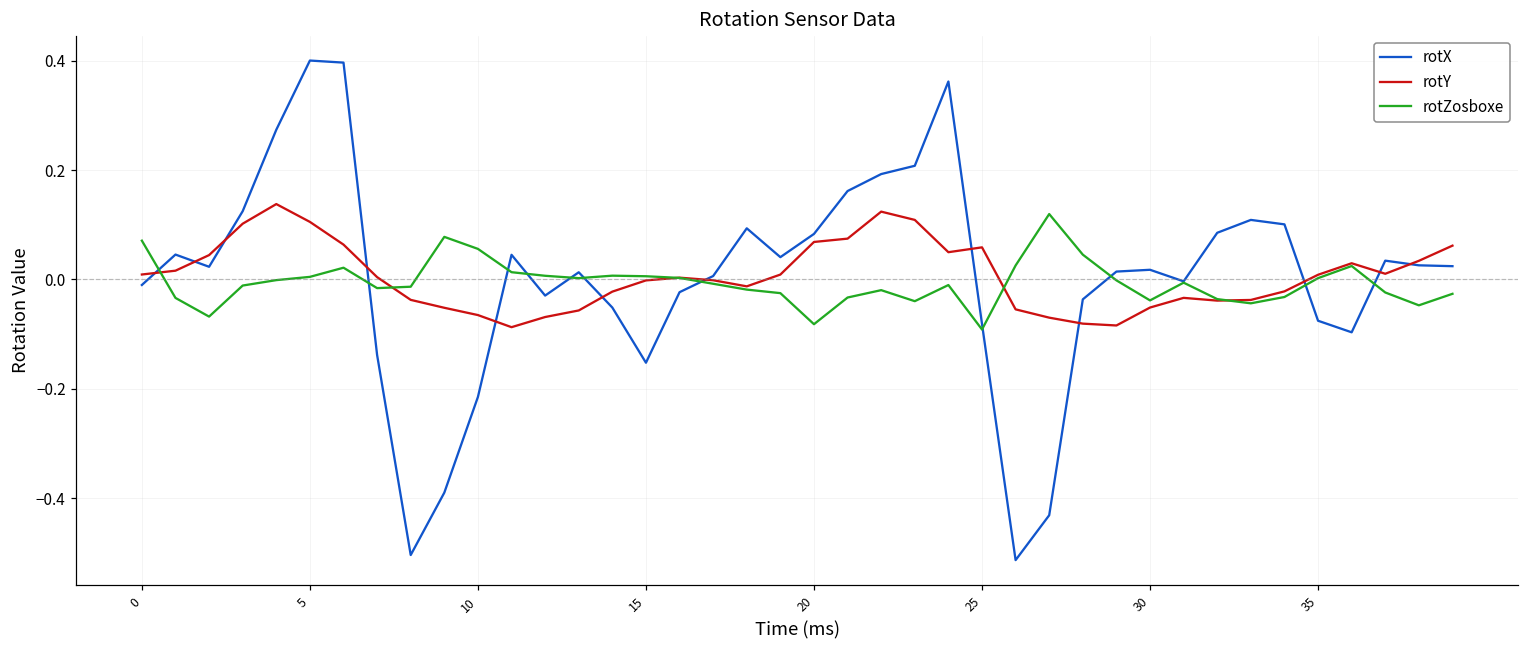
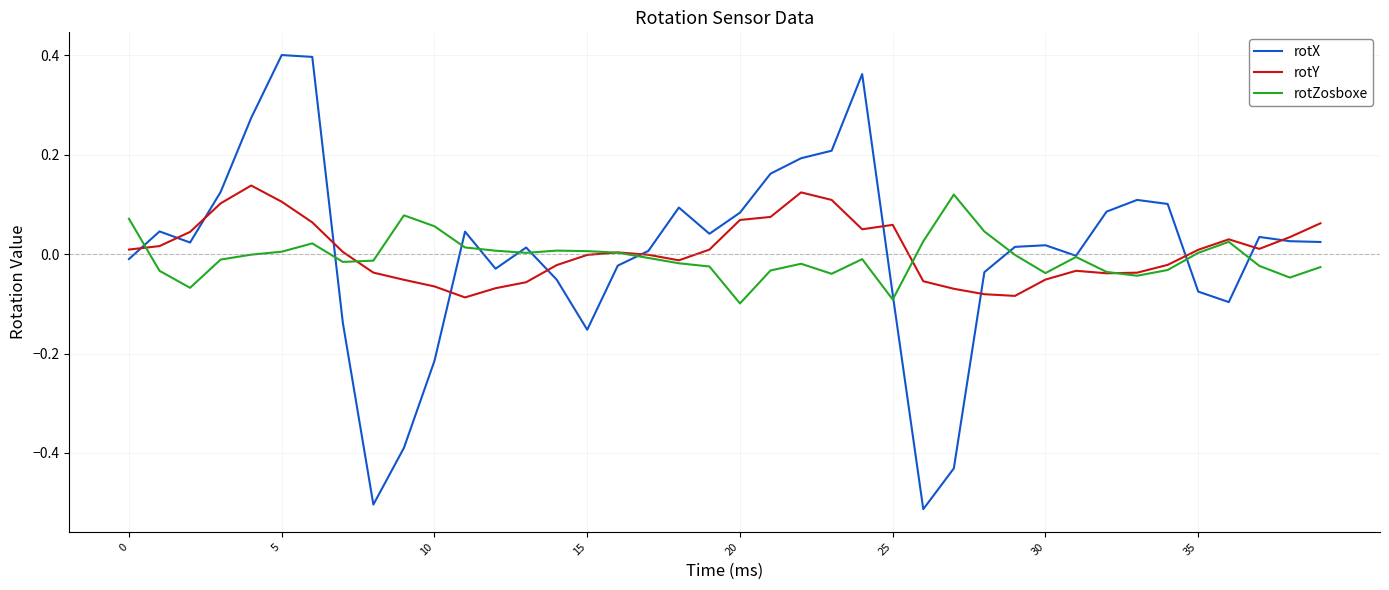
rotZosboxe, 20: -0.08 -> -0.10
